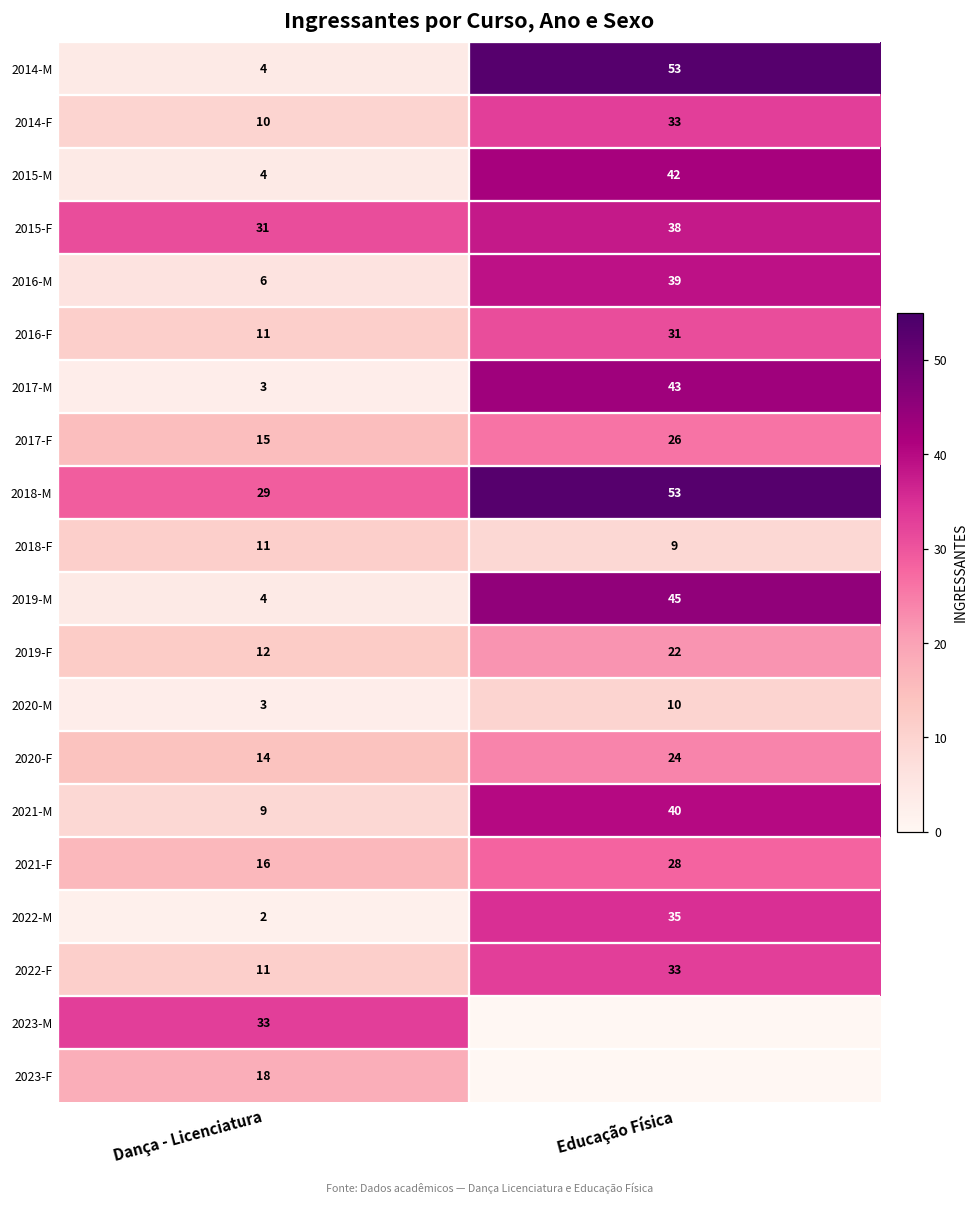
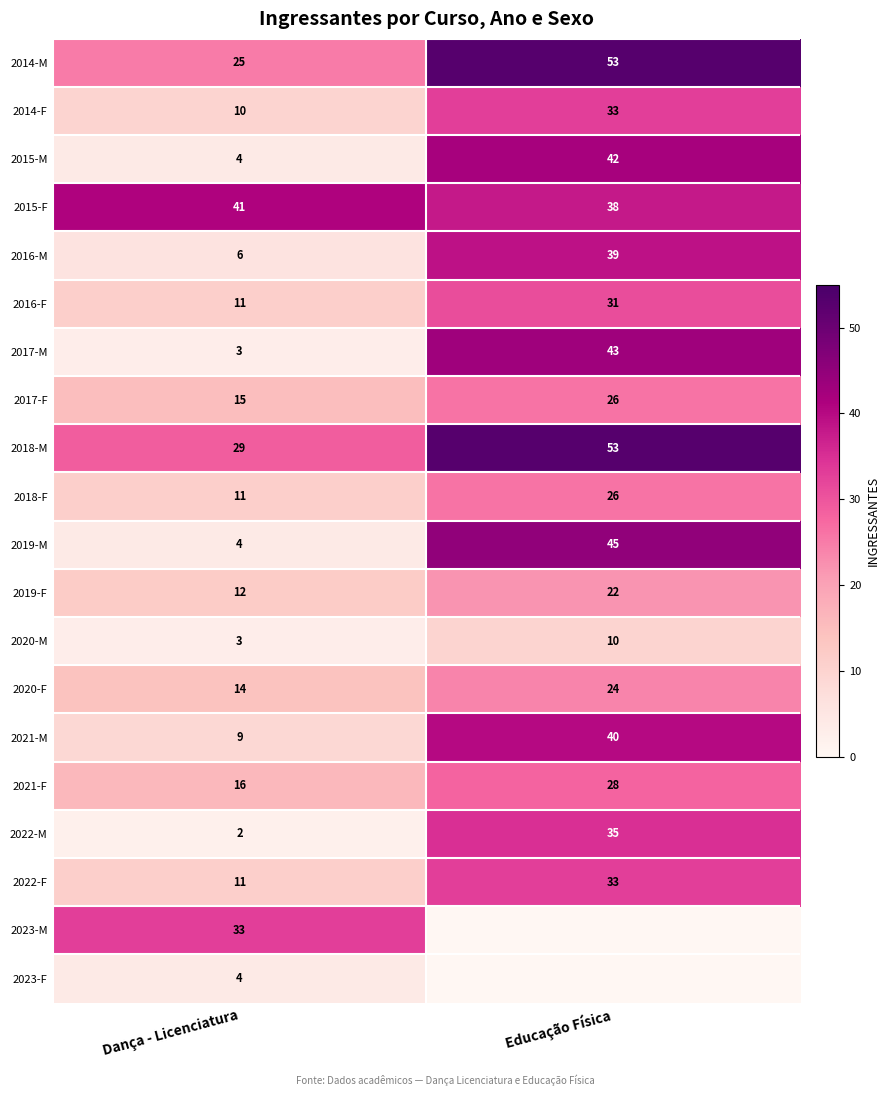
2014-M, Dança - Licenciatura: 4 -> 25
2015-F, Dança - Licenciatura: 31 -> 41
2018-F, Educação Física: 9 -> 26
2023-F, Dança - Licenciatura: 18 -> 4
